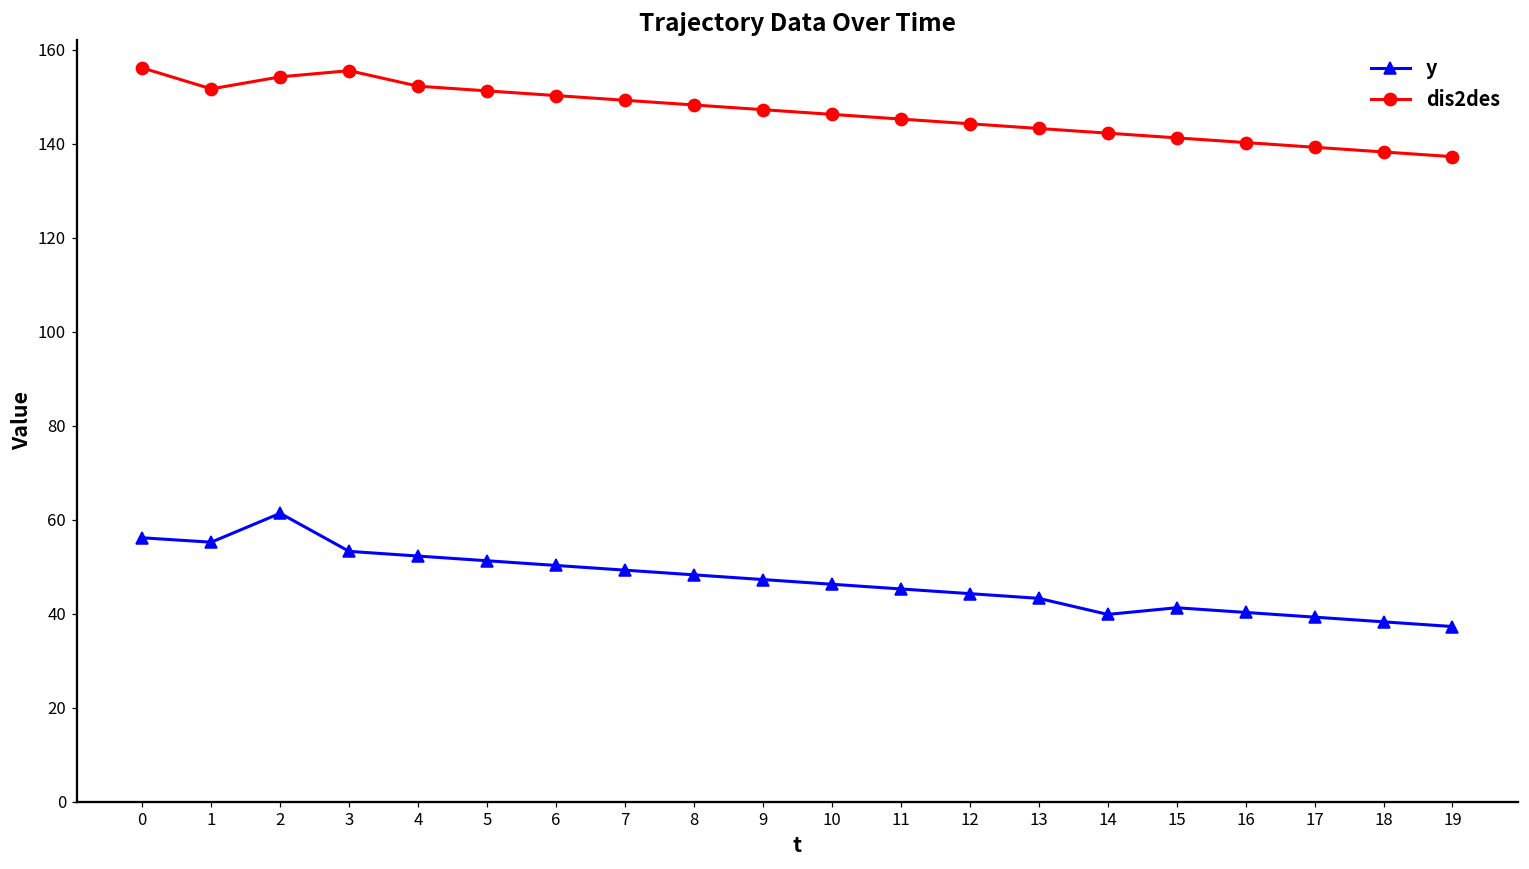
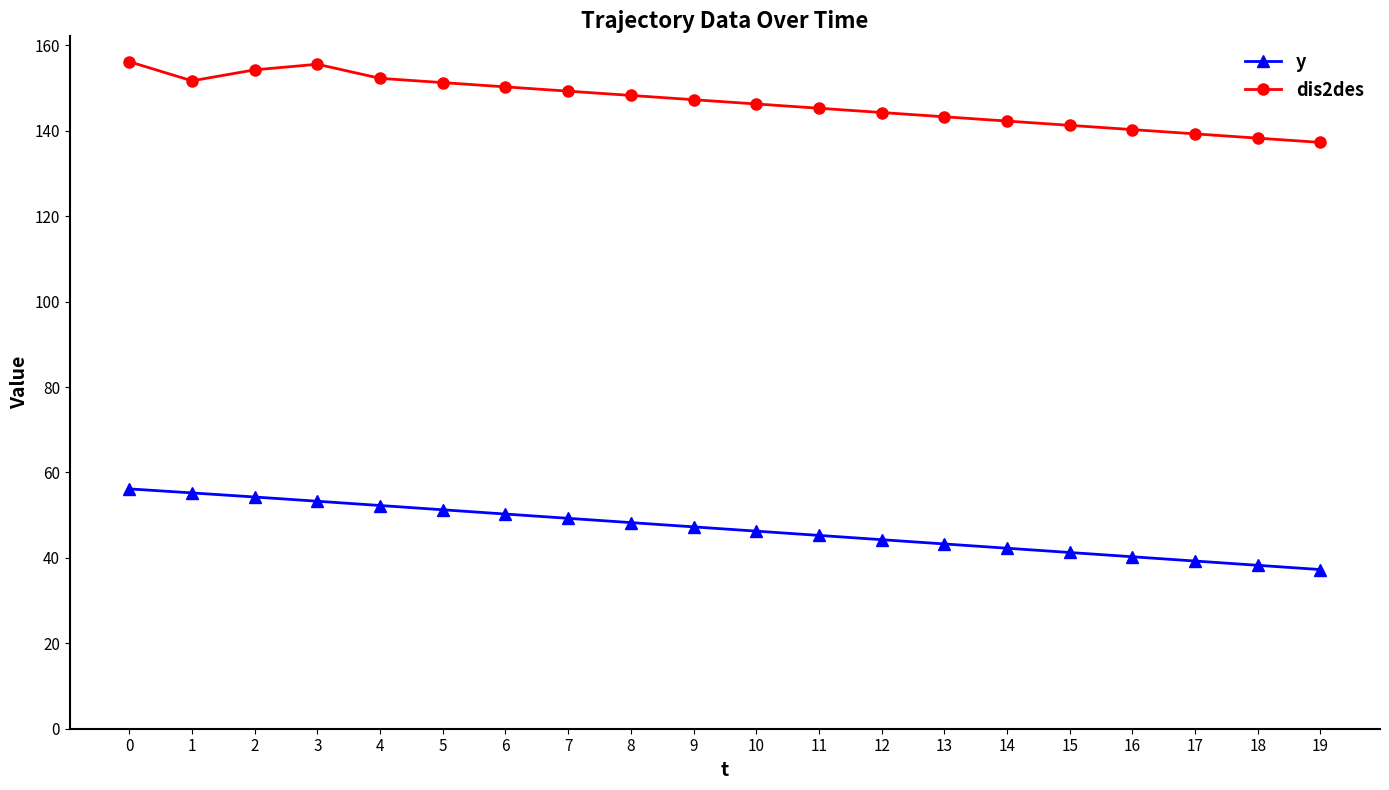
y, 2: 61 -> 54
y, 14: 40 -> 42
